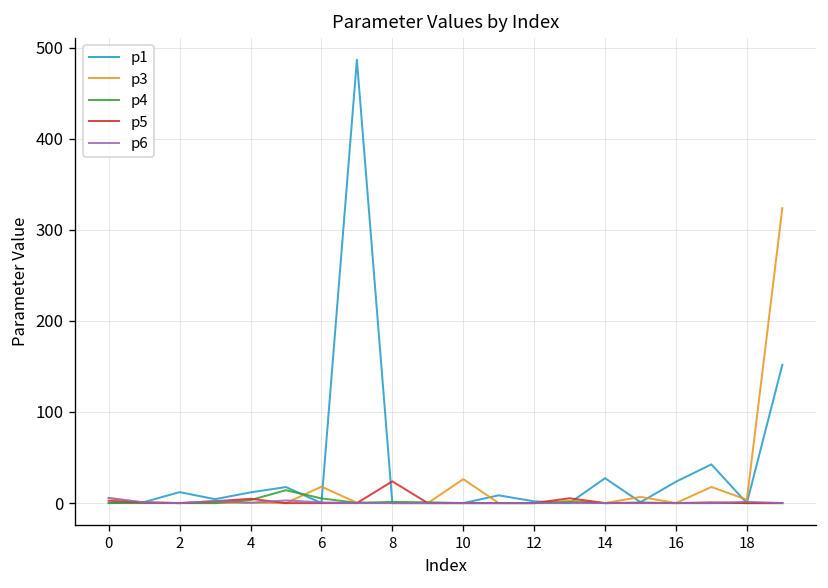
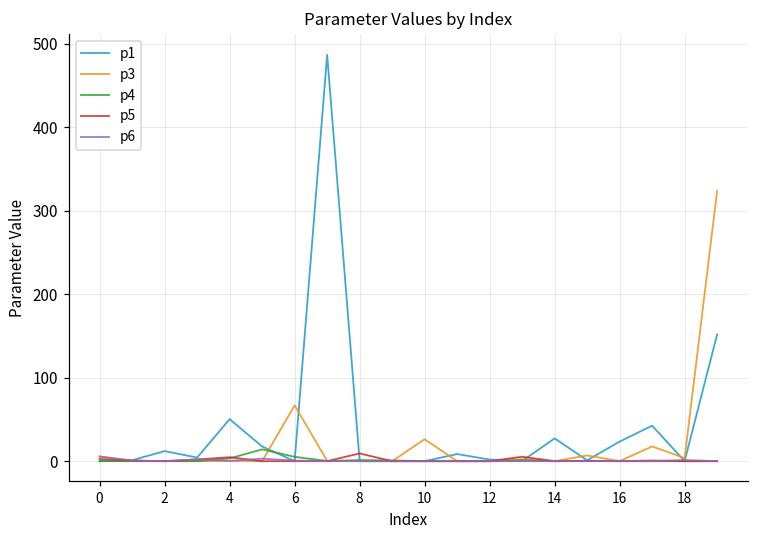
p1, 4: 10 -> 50
p3, 6: 20 -> 70
p5, 8: 20 -> 10
